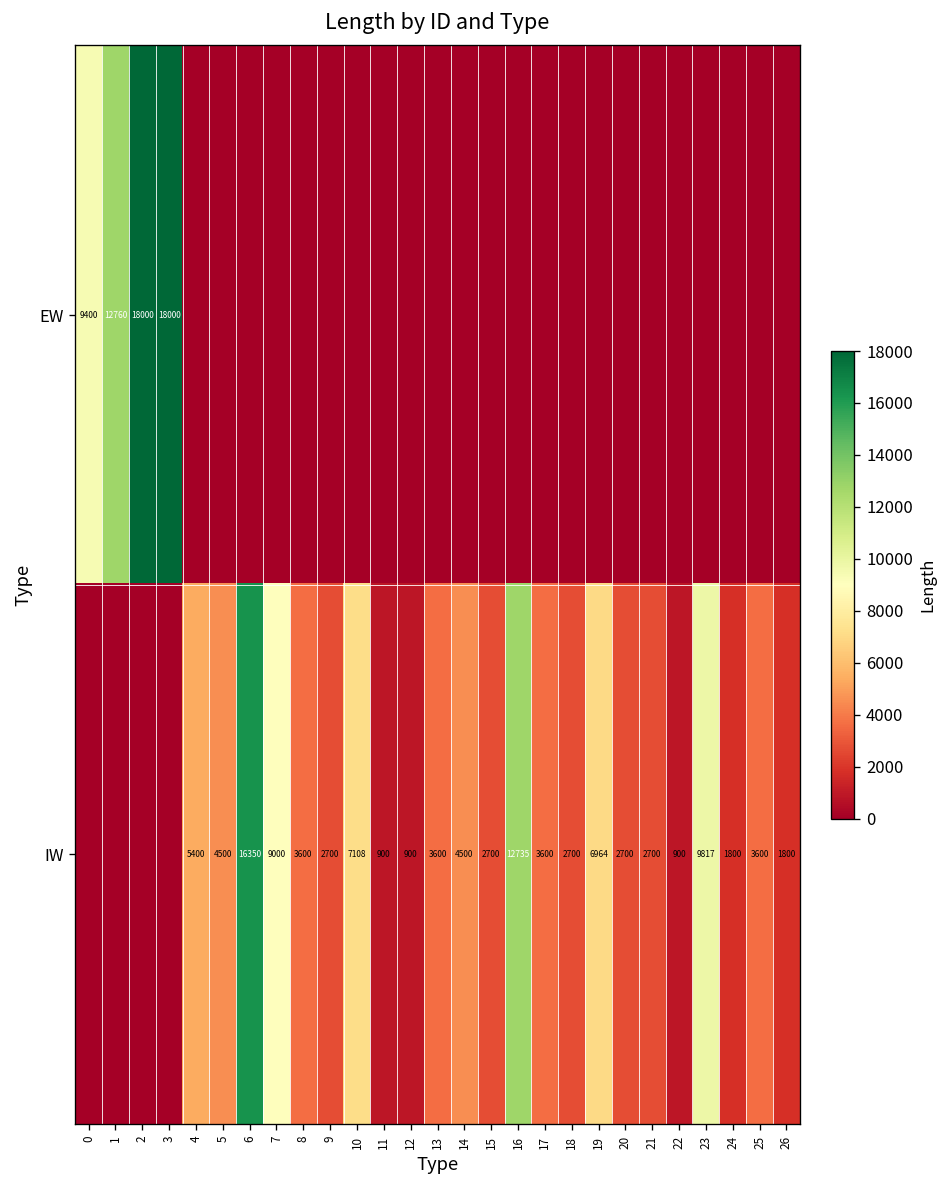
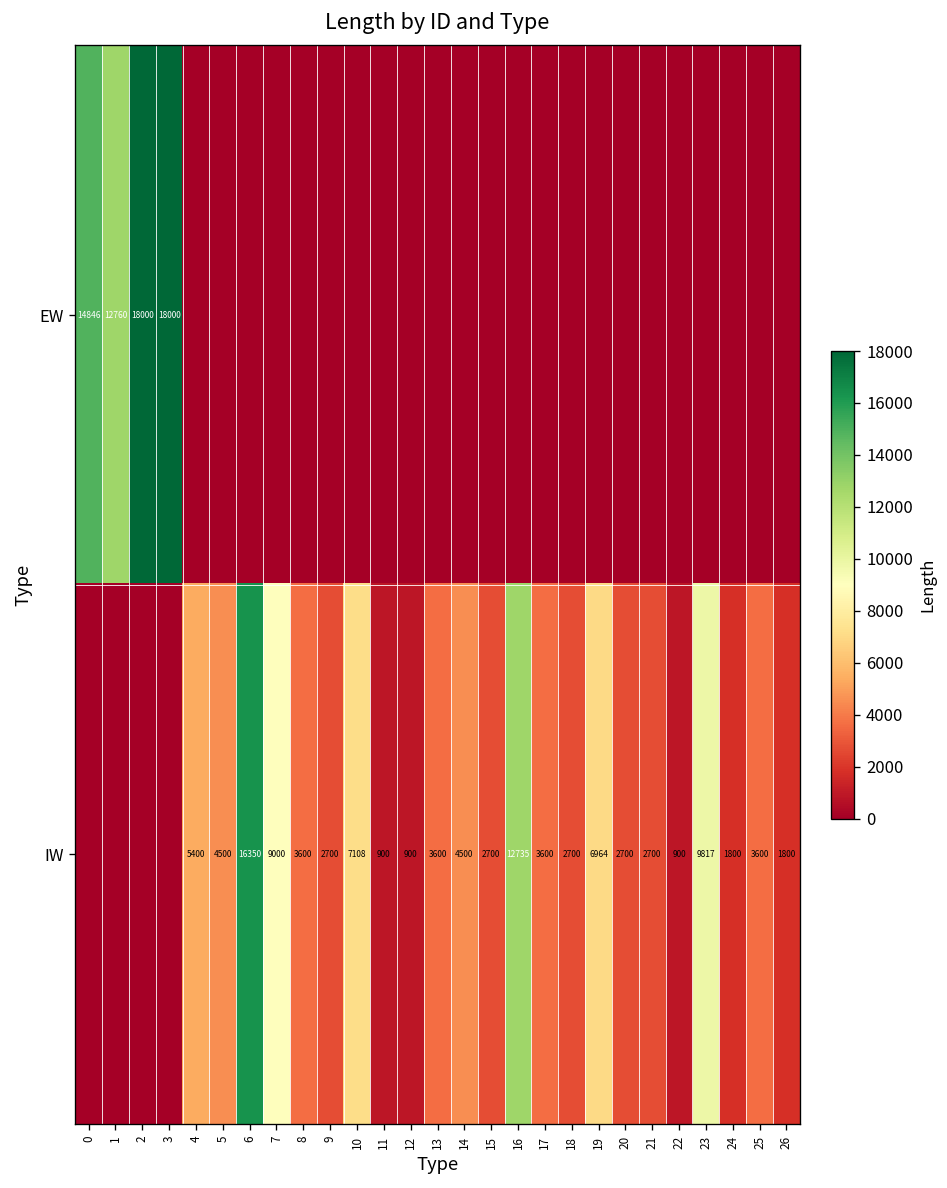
EW, 0: 9400 -> 14846
